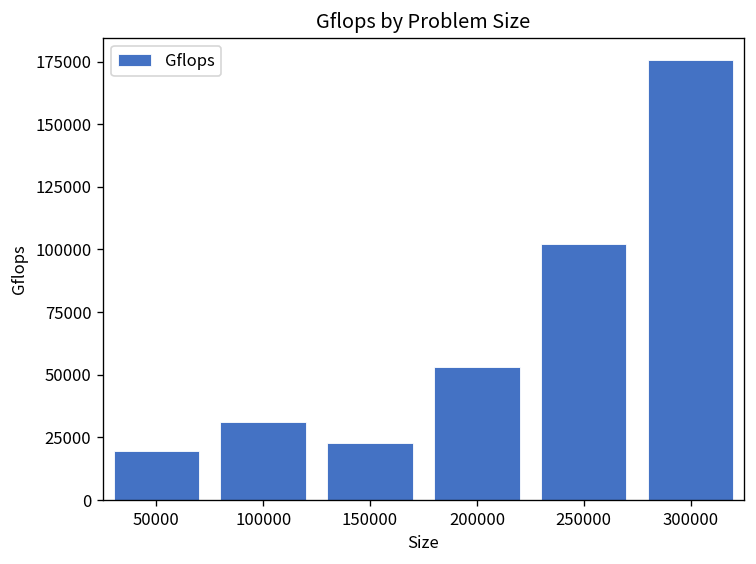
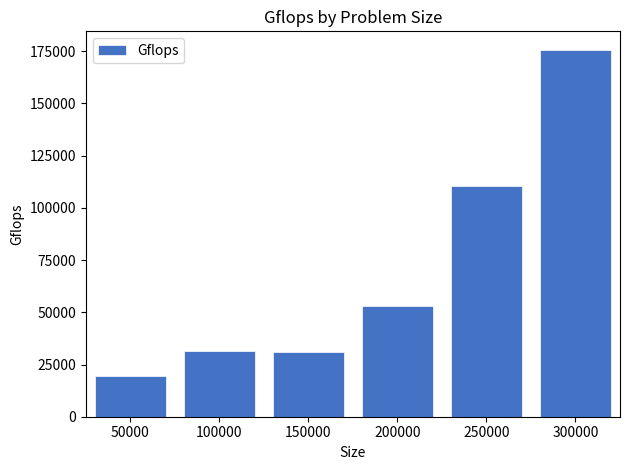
150000: 23000 -> 31000
250000: 102000 -> 110000
